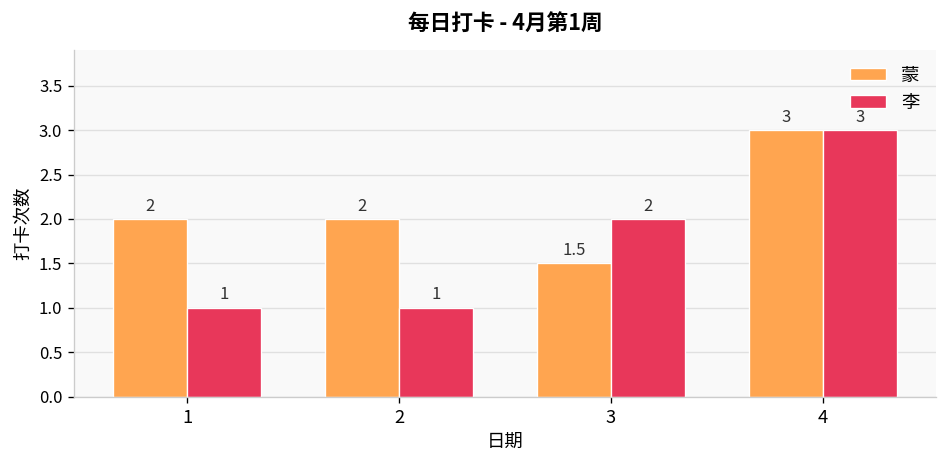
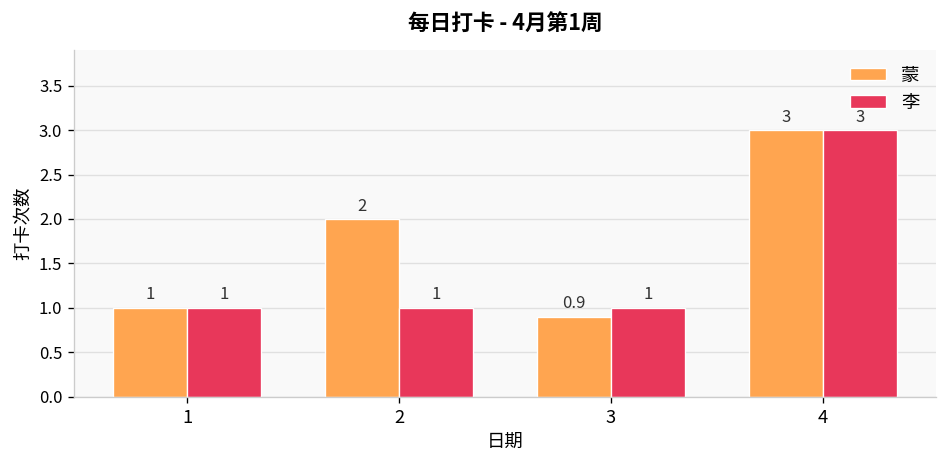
蒙, 1: 2 -> 1
蒙, 3: 1.5 -> 0.9
李, 3: 2 -> 1
